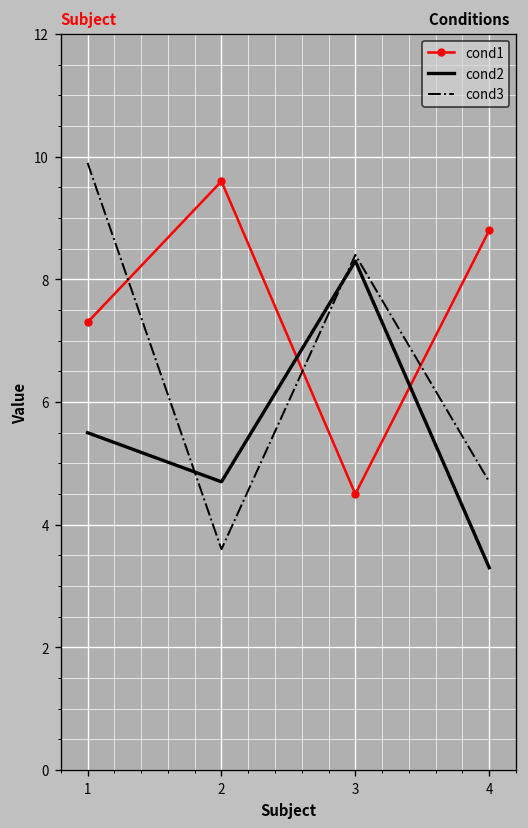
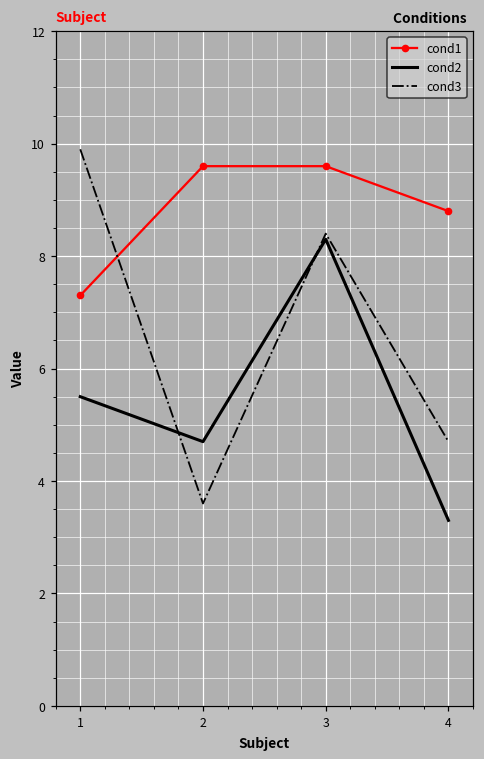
cond1, 3: 4.5 -> 9.6
